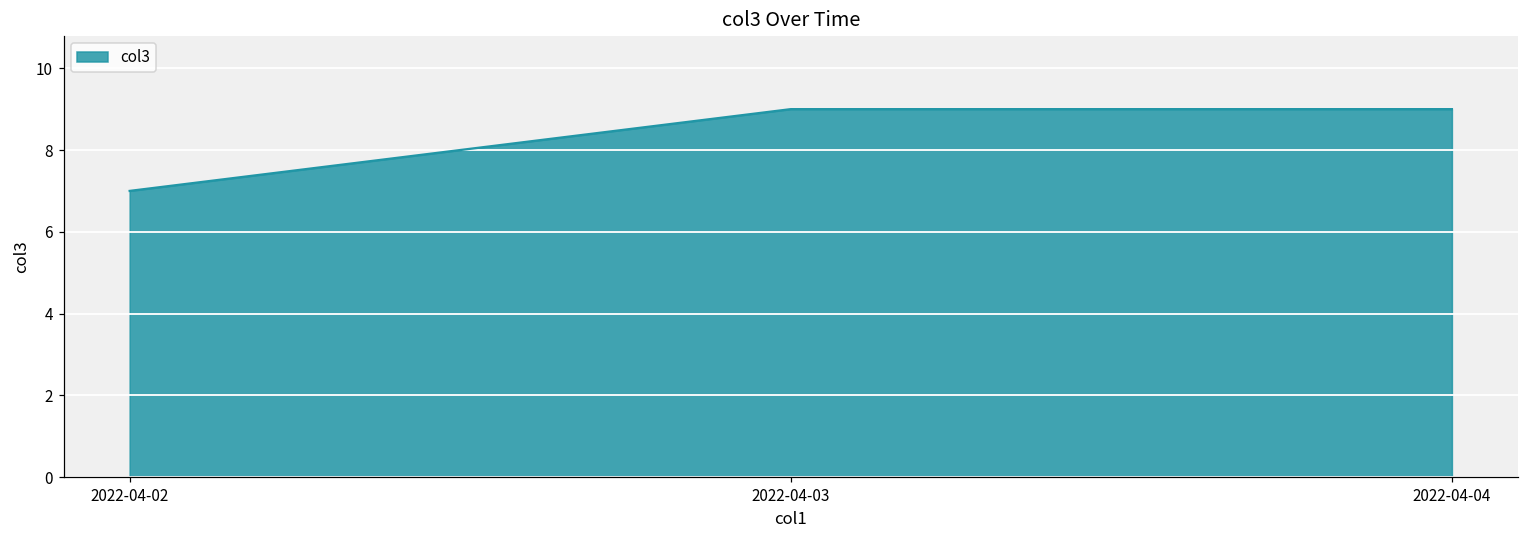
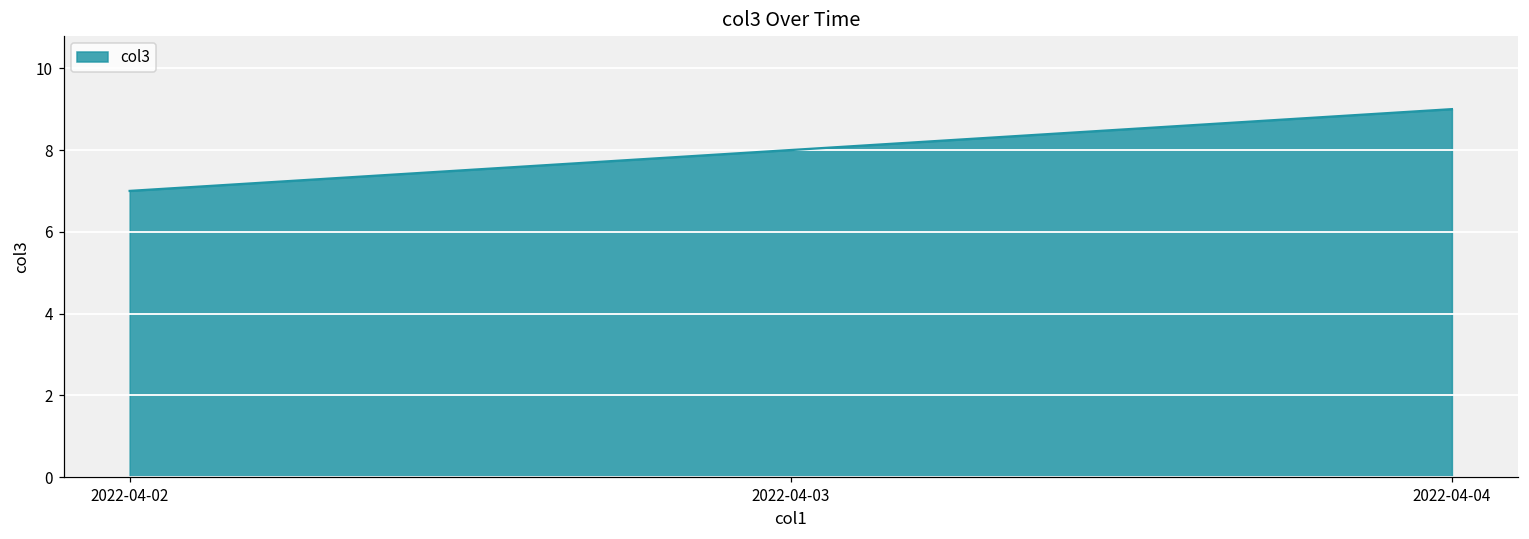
2022-04-03: 9 -> 8
